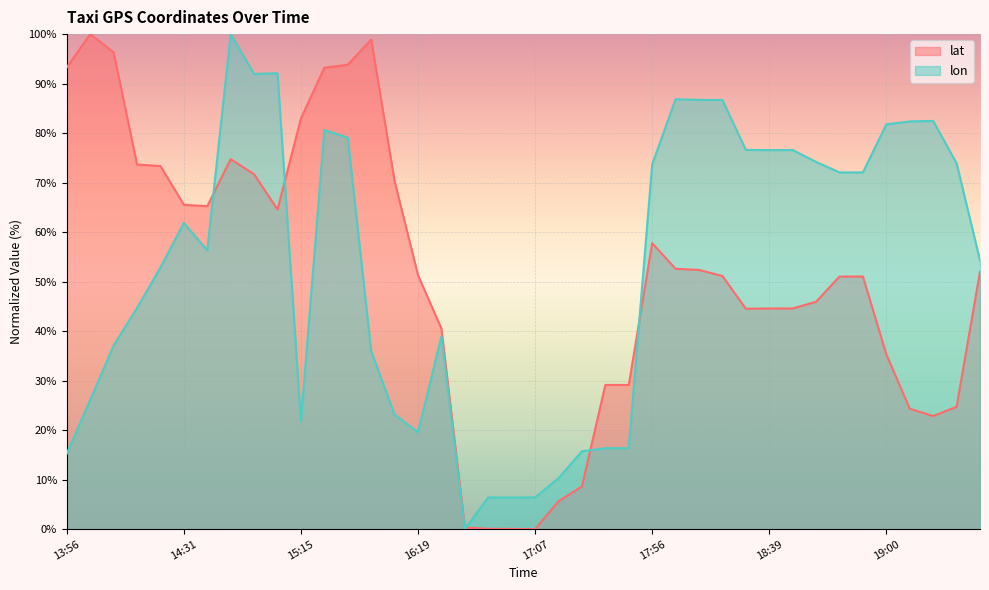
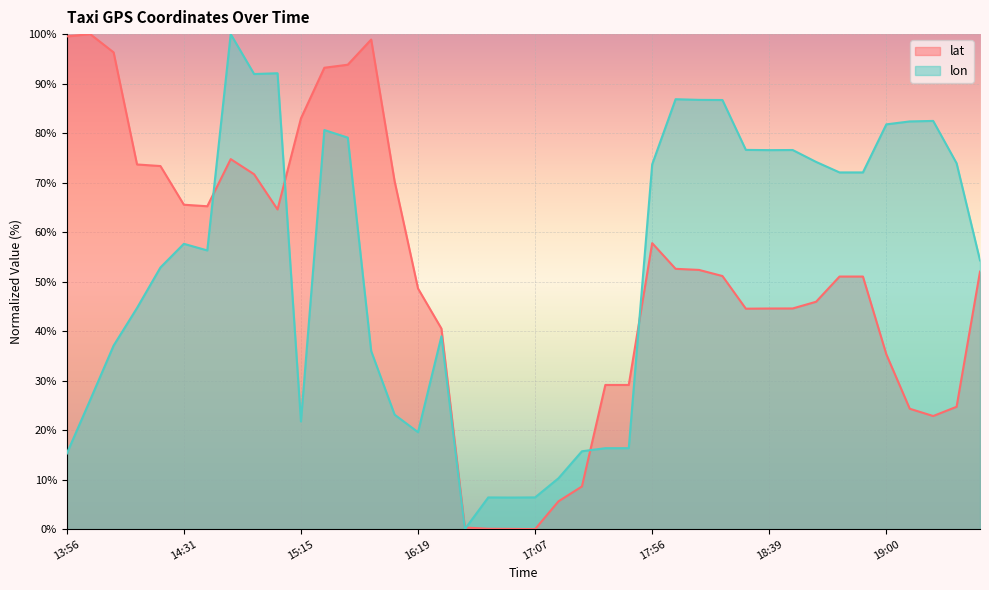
lat, 13:56: 93% -> 100%
lon, 14:31: 62% -> 58%
lat, 16:19: 51% -> 49%
